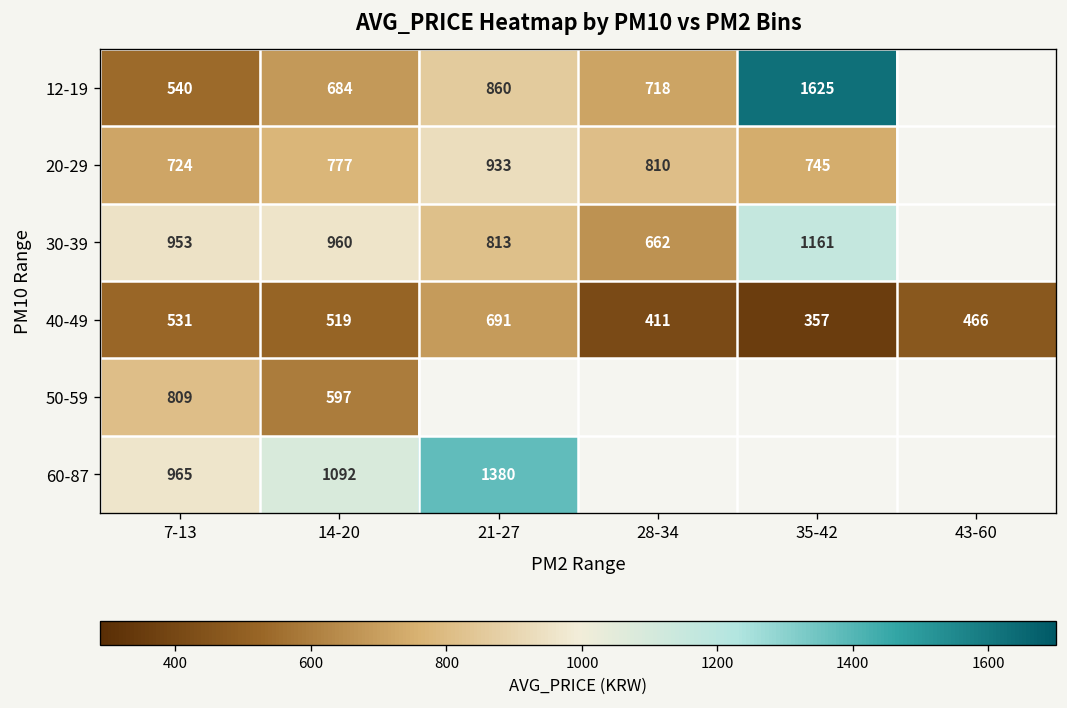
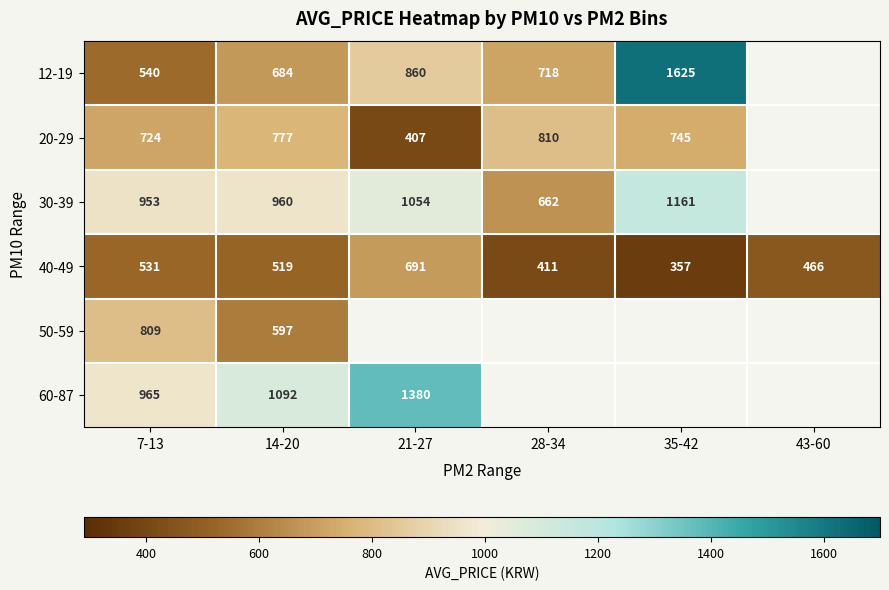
20-29, 21-27: 933 -> 407
30-39, 21-27: 813 -> 1054
